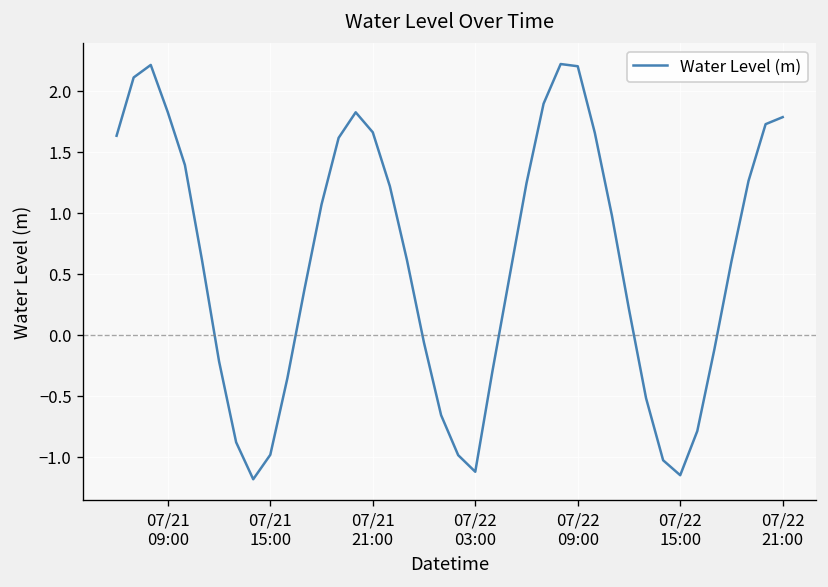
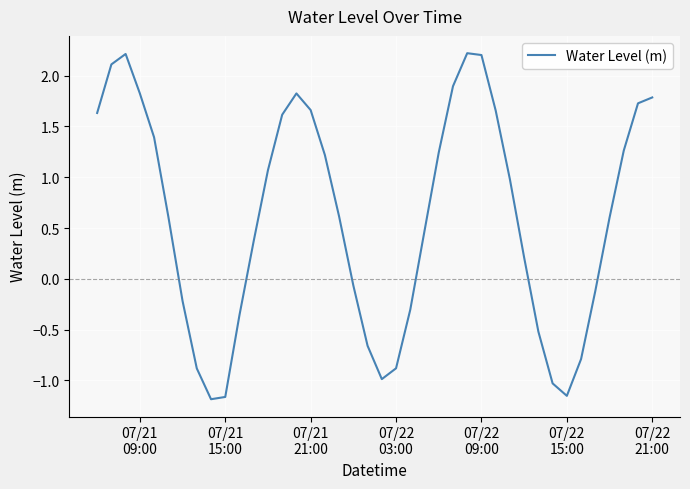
07/21 15:00: -0.98 -> -1.16
07/22 03:00: -1.12 -> -0.88
